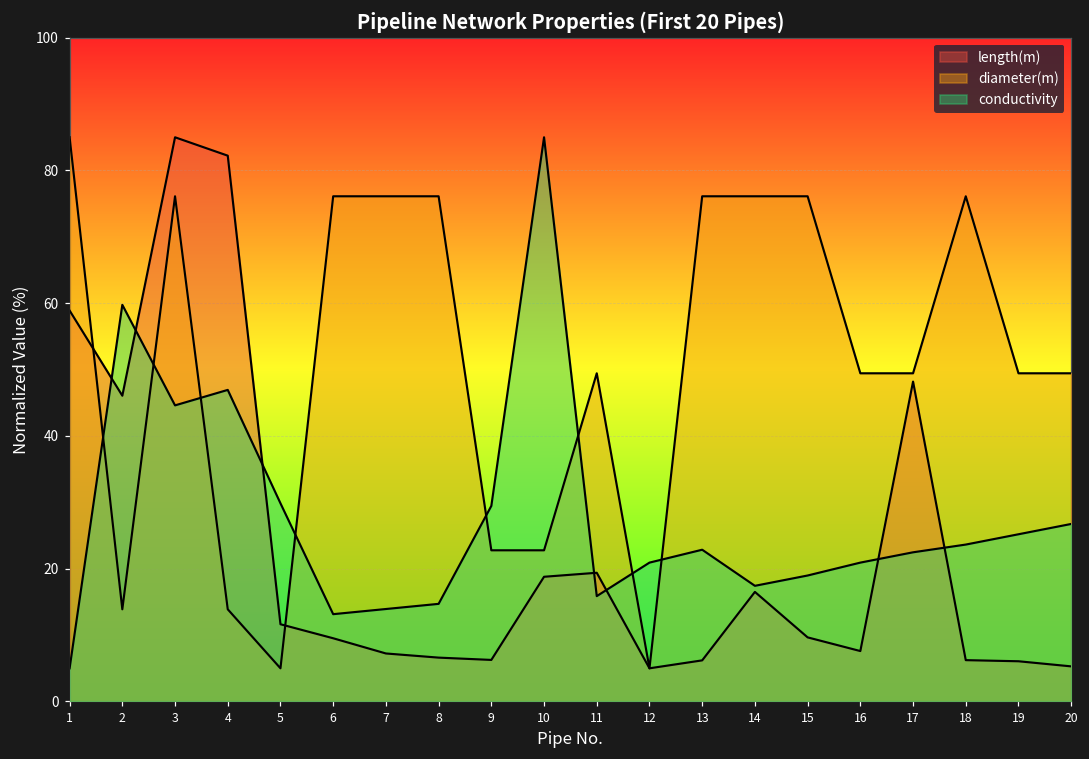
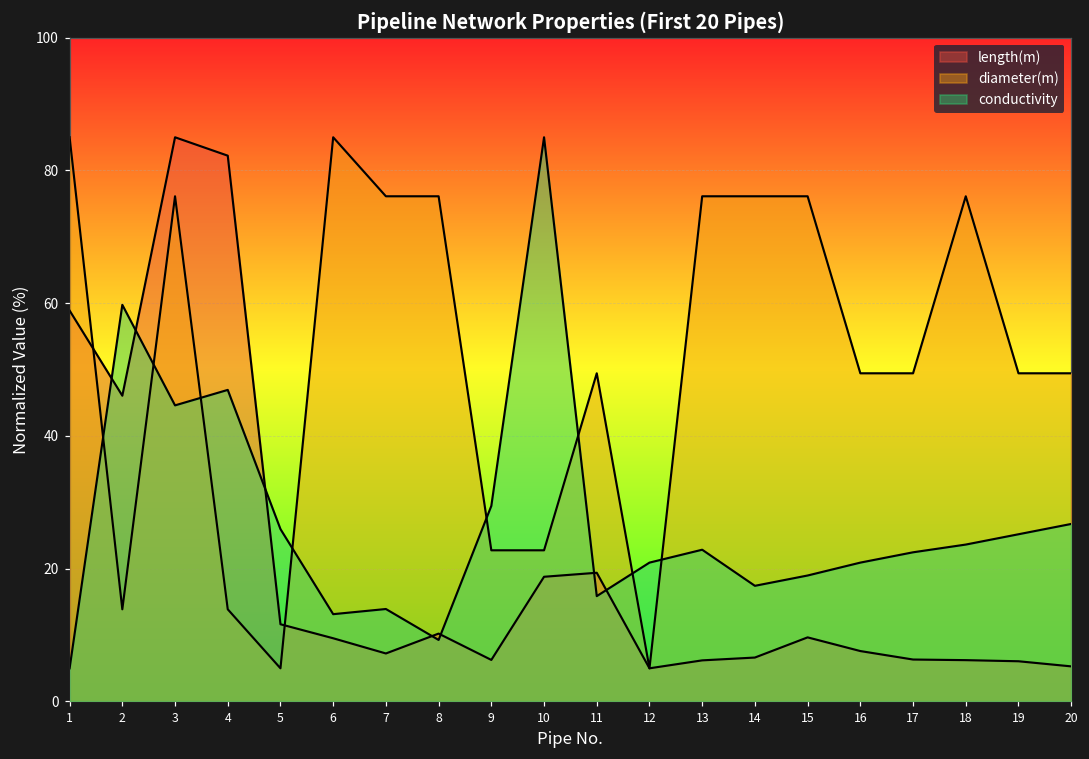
conductivity, 5: 30 -> 26
diameter(m), 6: 76 -> 85
length(m), 8: 7 -> 10
conductivity, 8: 15 -> 9
length(m), 14: 17 -> 7
length(m), 17: 48 -> 6
